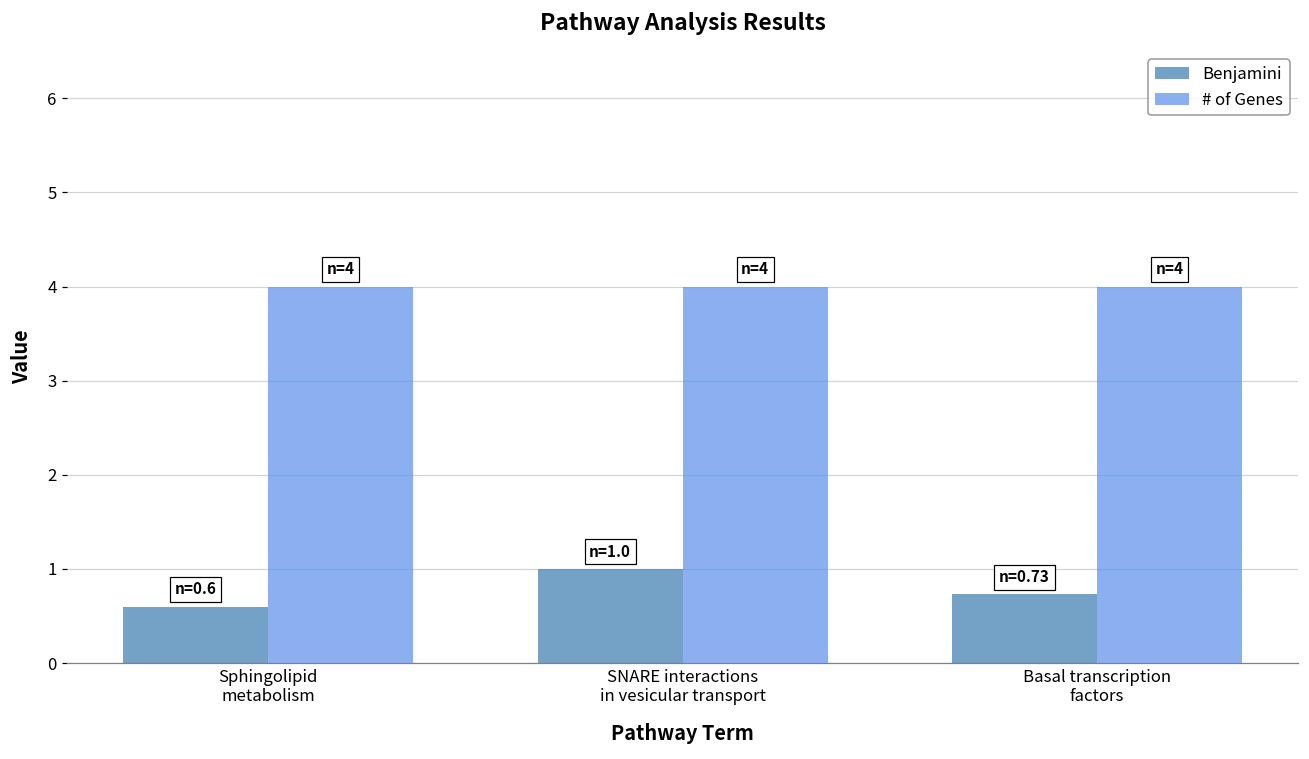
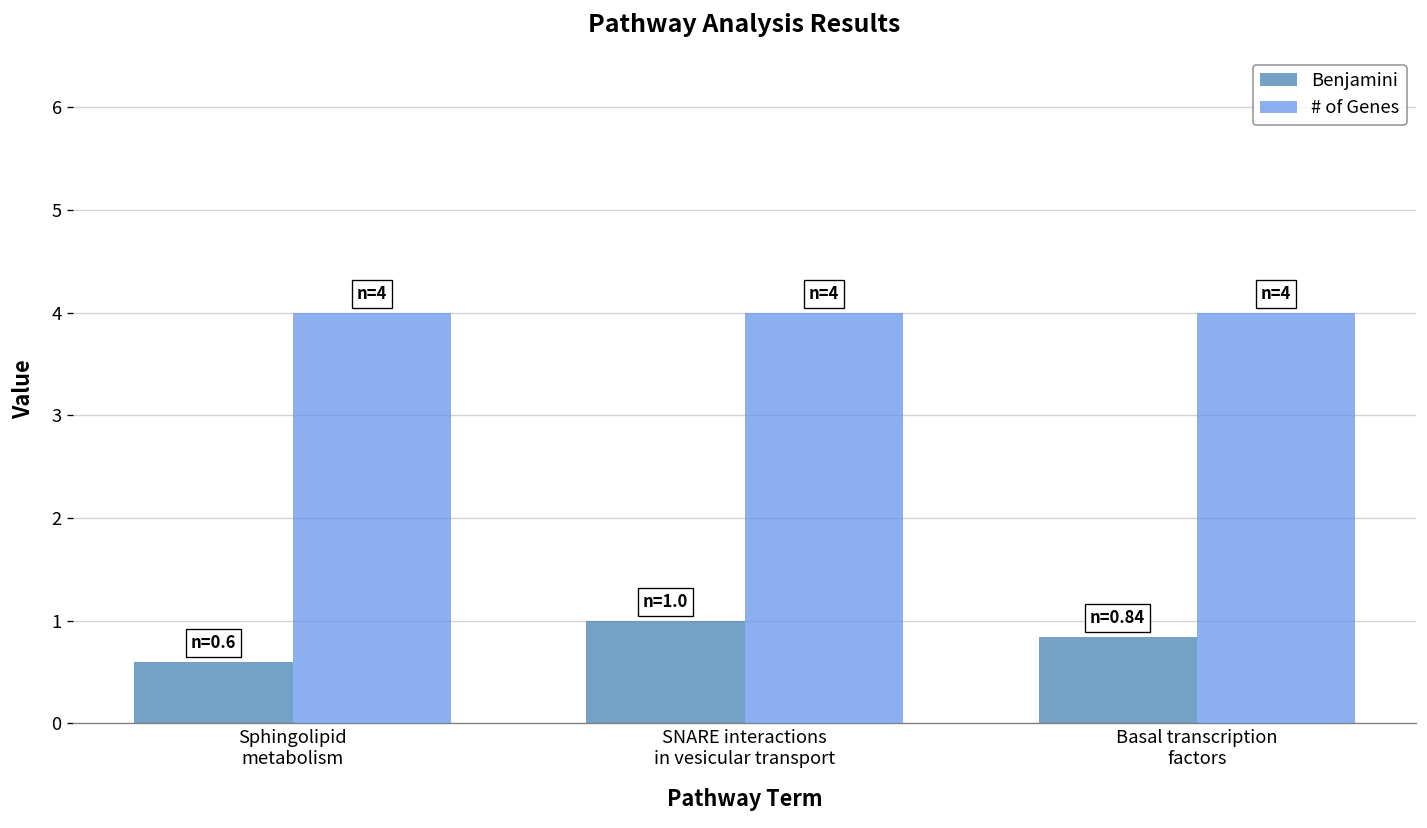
Benjamini, Basal transcription factors: 0.73 -> 0.84
